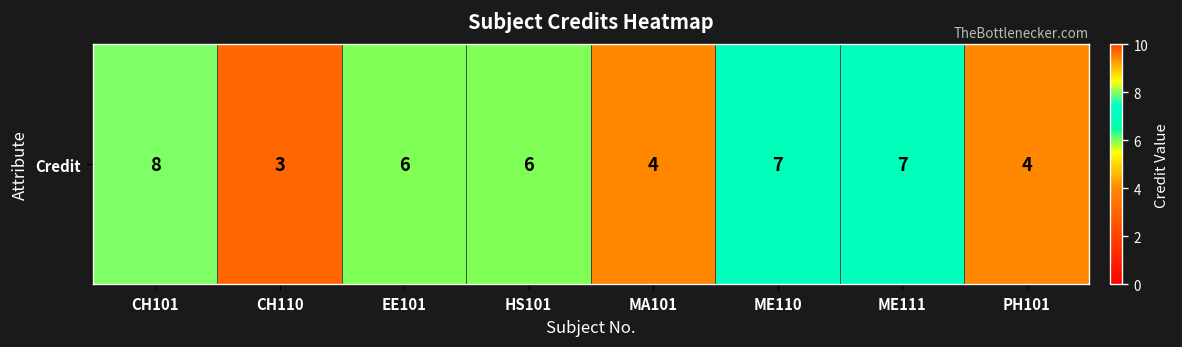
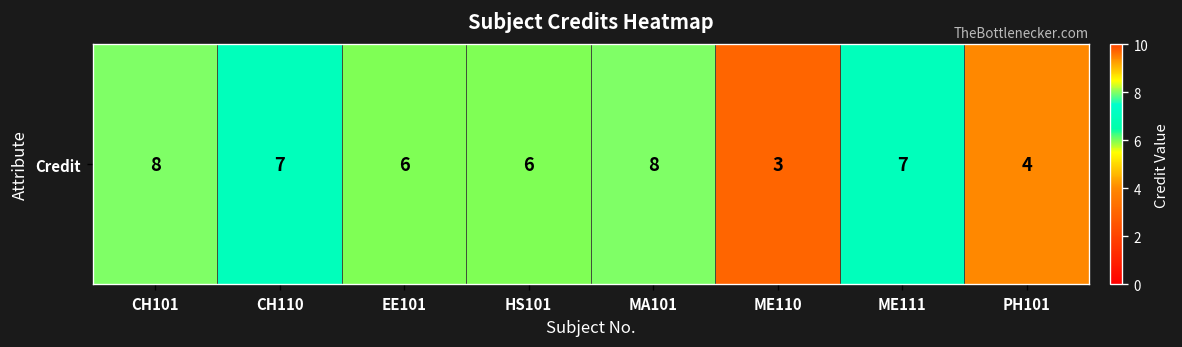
Credit, CH110: 3 -> 7
Credit, MA101: 4 -> 8
Credit, ME110: 7 -> 3
